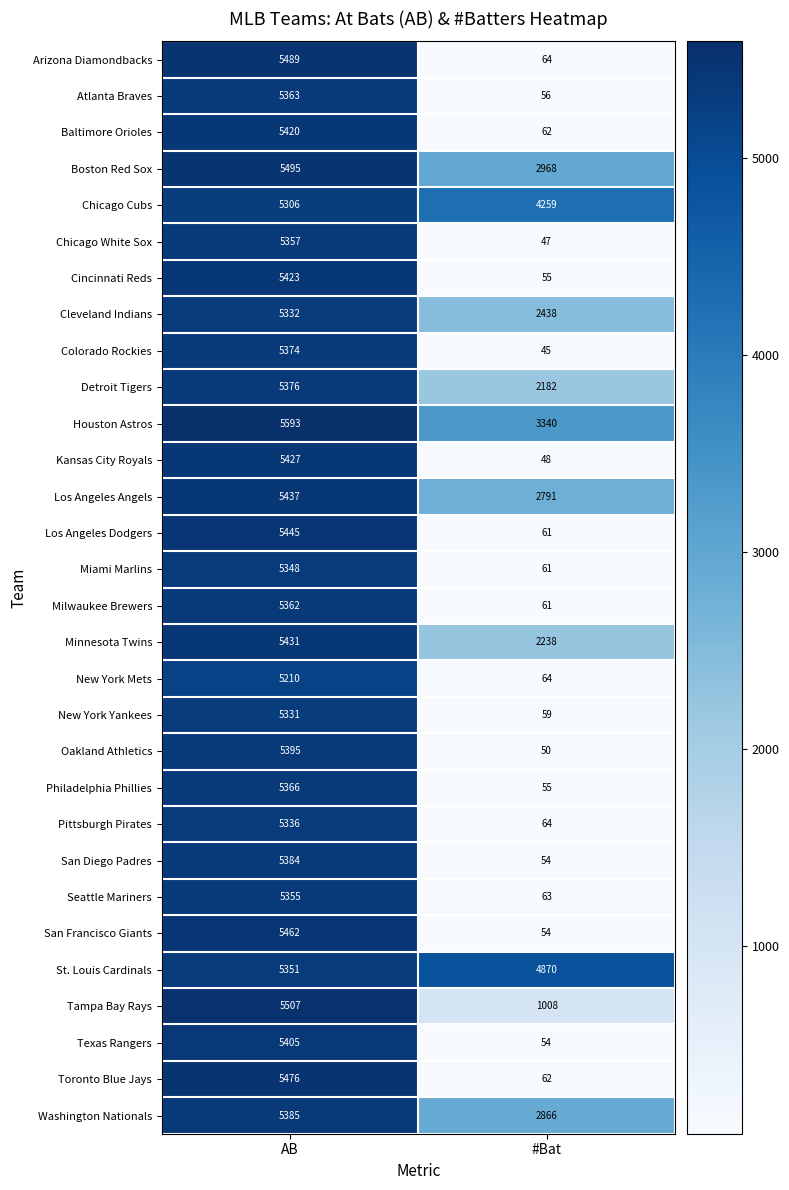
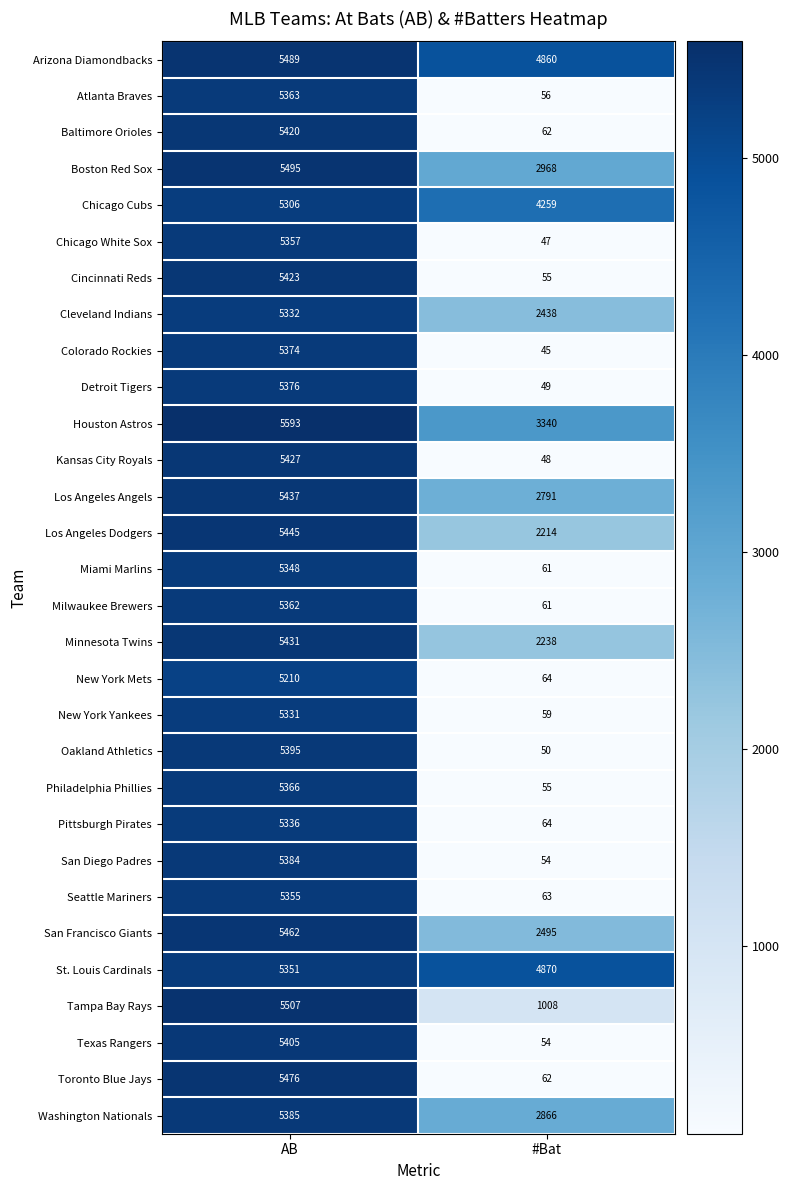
Arizona Diamondbacks, #Bat: 64 -> 4860
Detroit Tigers, #Bat: 2182 -> 49
Los Angeles Dodgers, #Bat: 61 -> 2214
San Francisco Giants, #Bat: 54 -> 2495
